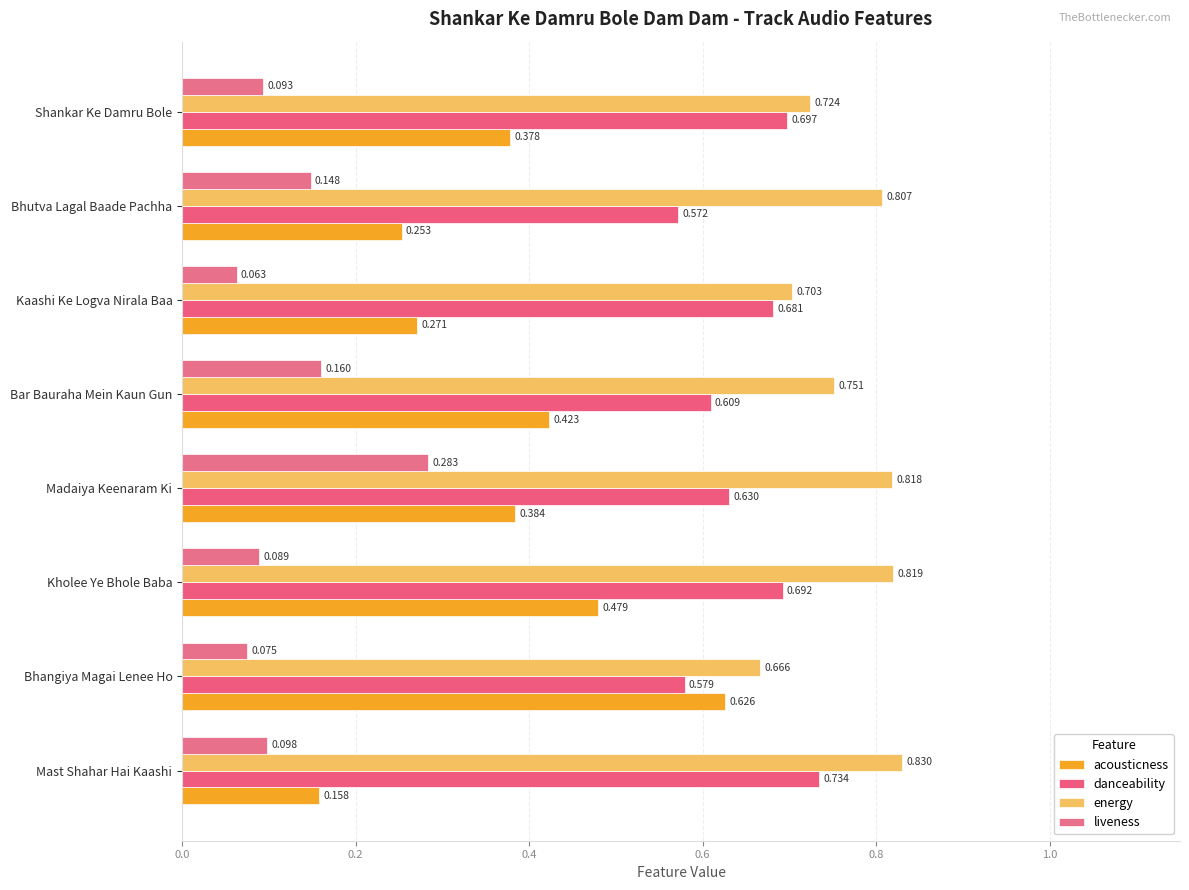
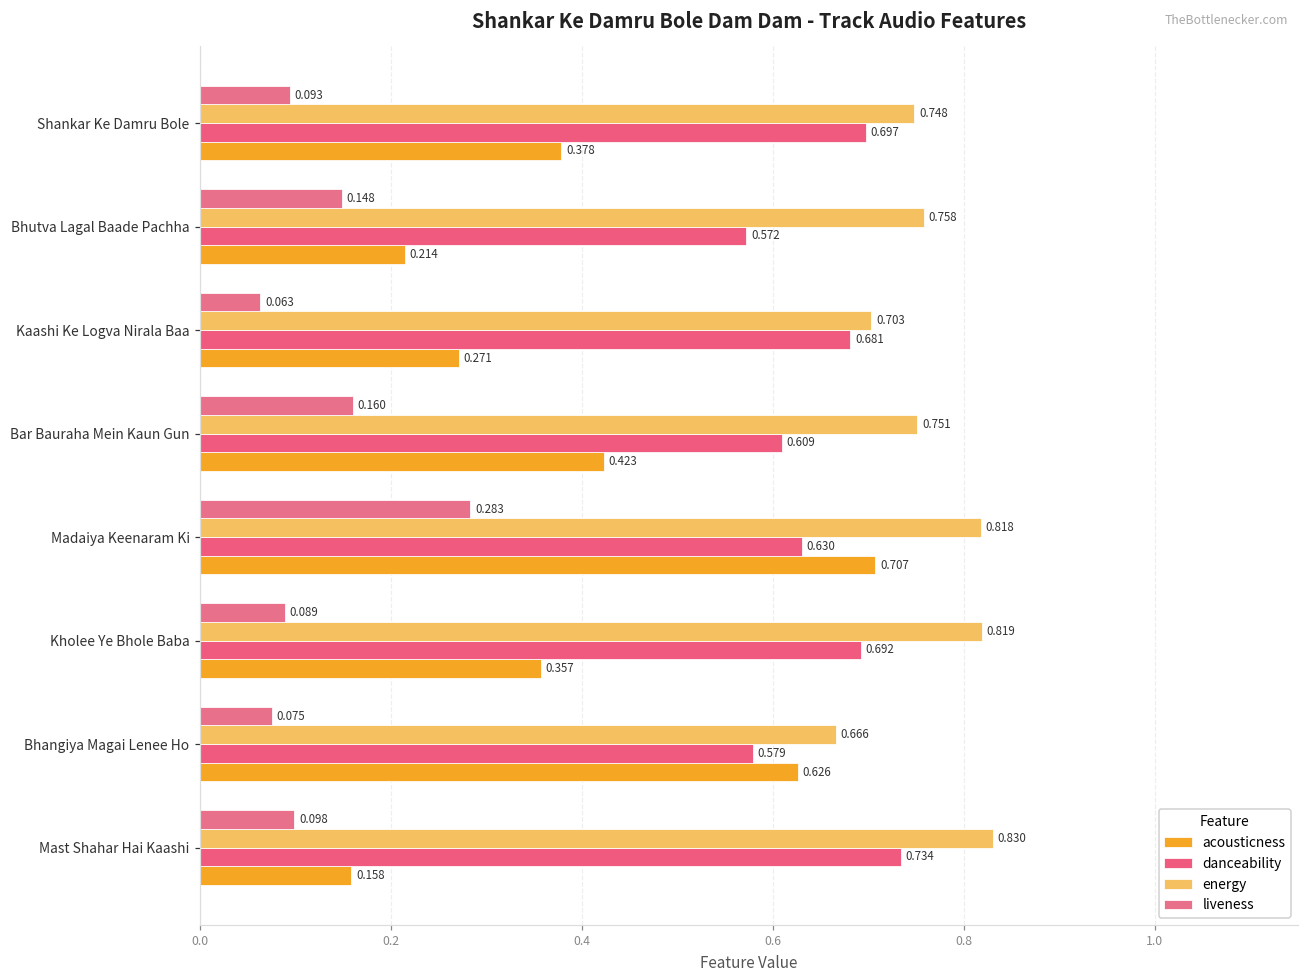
energy, Shankar Ke Damru Bole: 0.724 -> 0.748
energy, Bhutva Lagal Baade Pachha: 0.807 -> 0.758
acousticness, Bhutva Lagal Baade Pachha: 0.253 -> 0.214
acousticness, Madaiya Keenaram Ki: 0.384 -> 0.707
acousticness, Kholee Ye Bhole Baba: 0.479 -> 0.357
